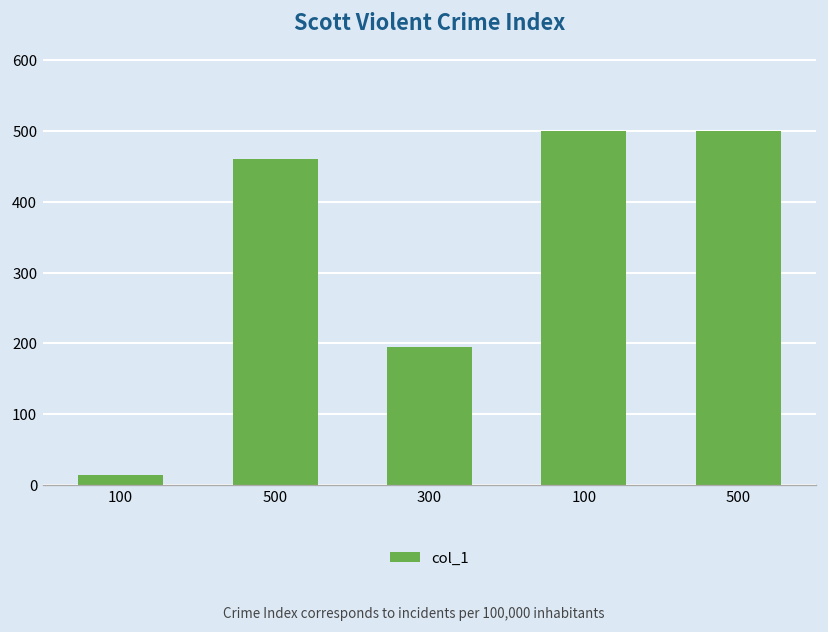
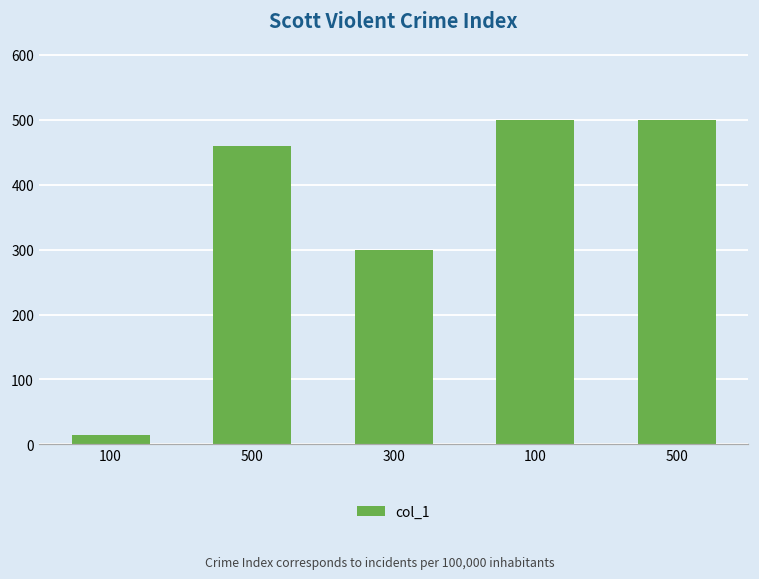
300: 200 -> 300
